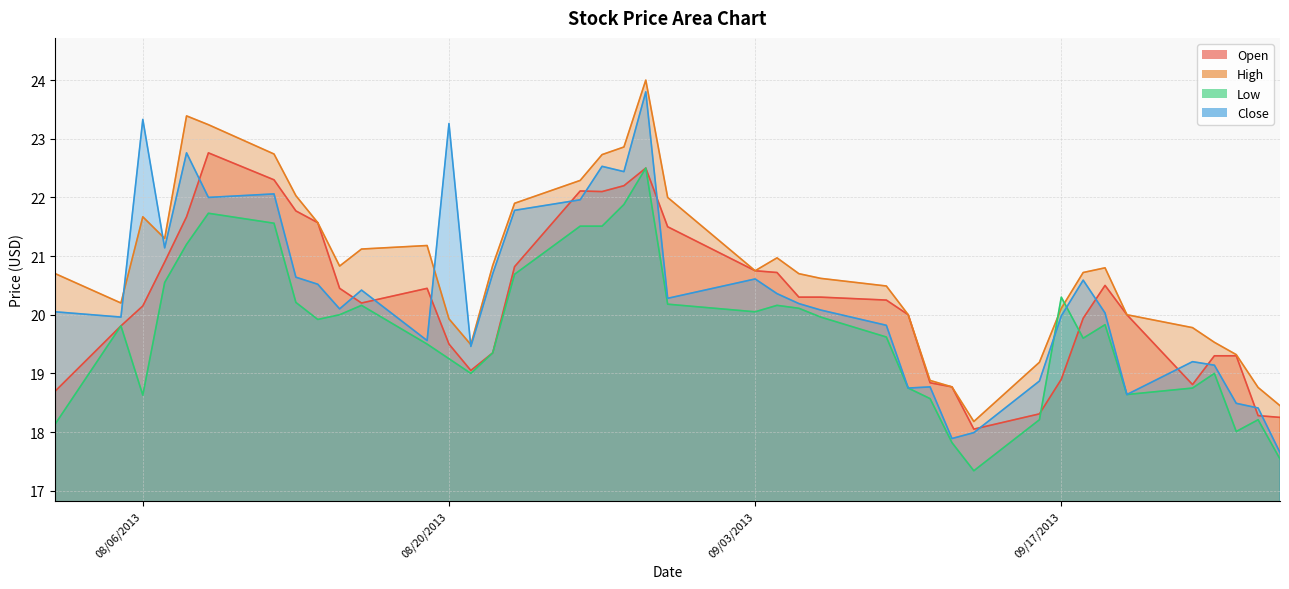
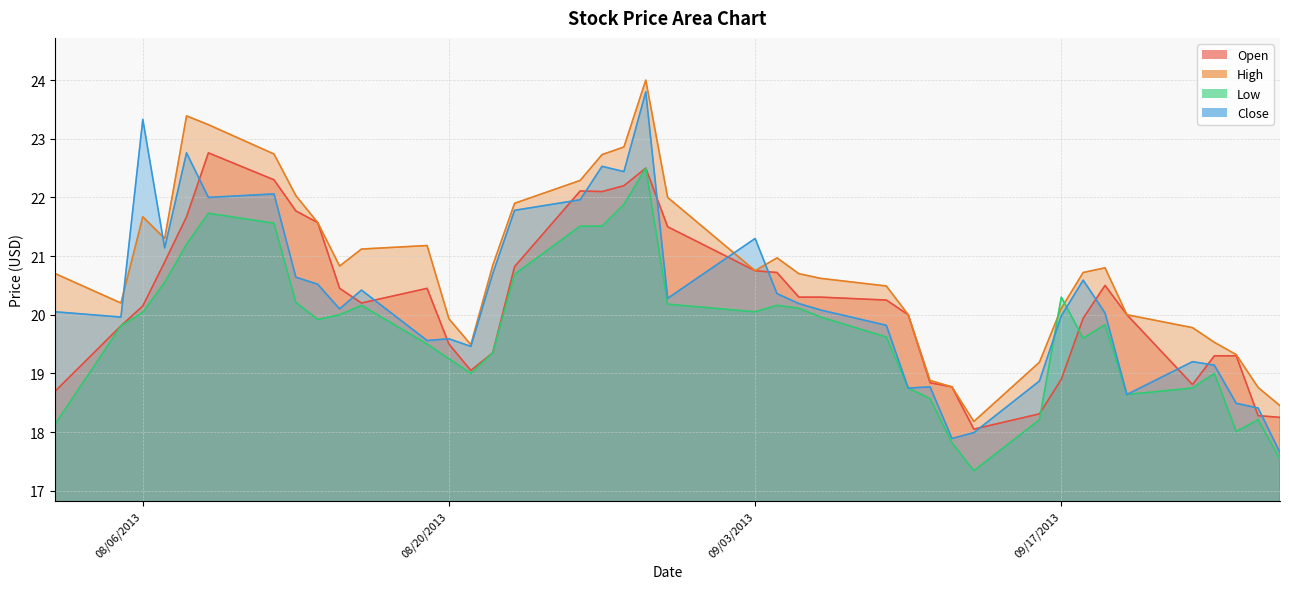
Low, 08/06/2013: 18.6 -> 20.0
Close, 08/20/2013: 23.3 -> 19.6
Close, 09/03/2013: 20.6 -> 21.3
